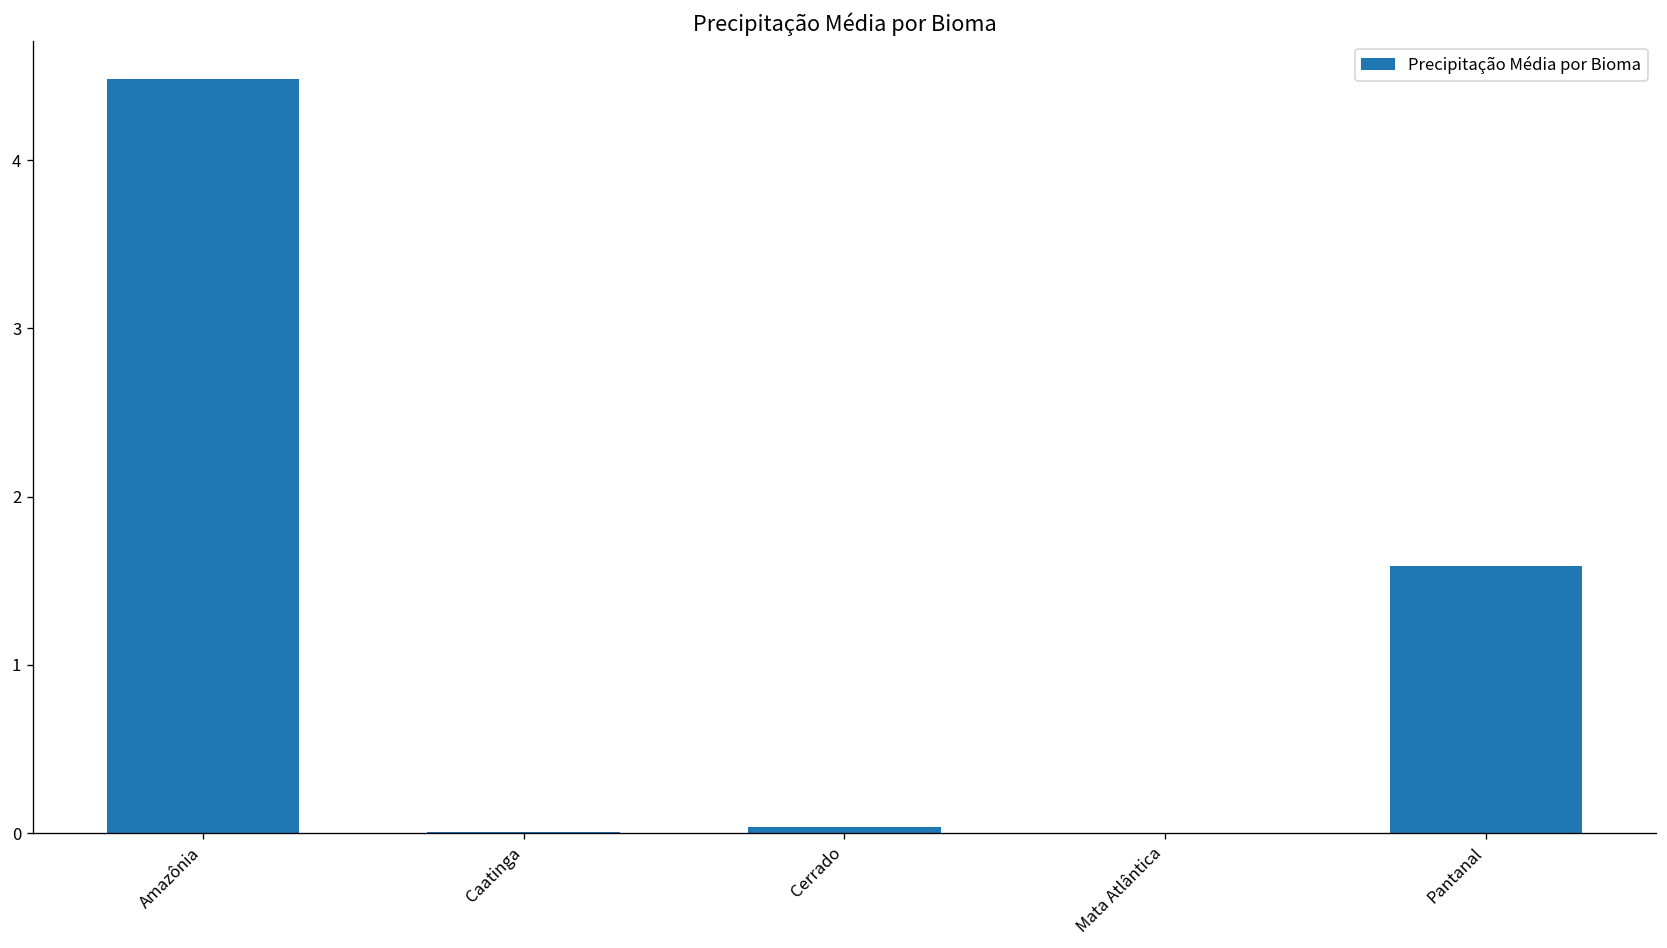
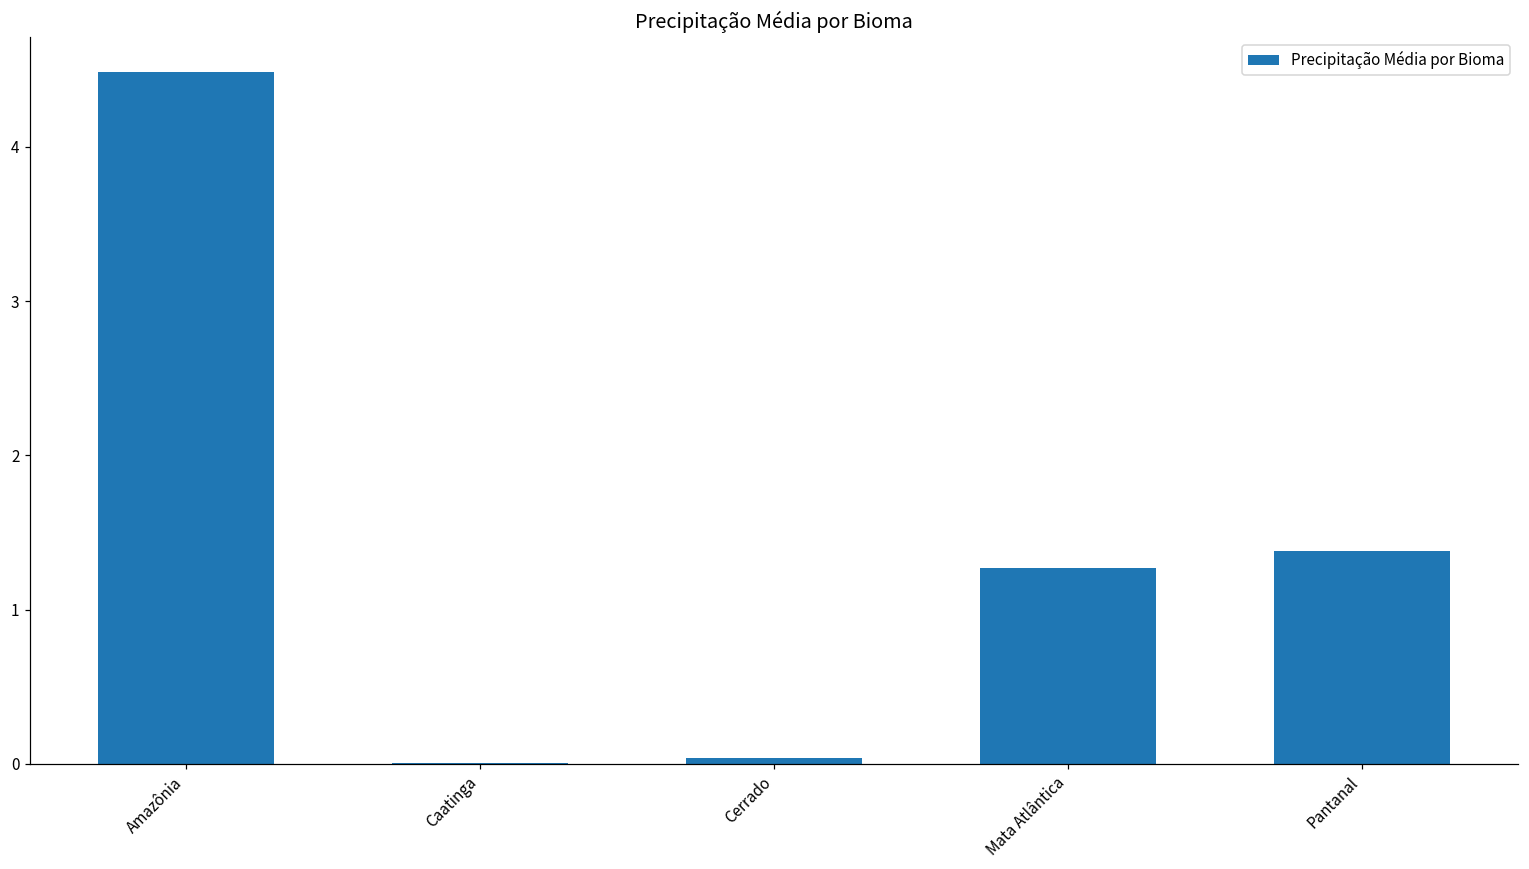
Mata Atlântica: 0.00 -> 1.27
Pantanal: 1.59 -> 1.38
